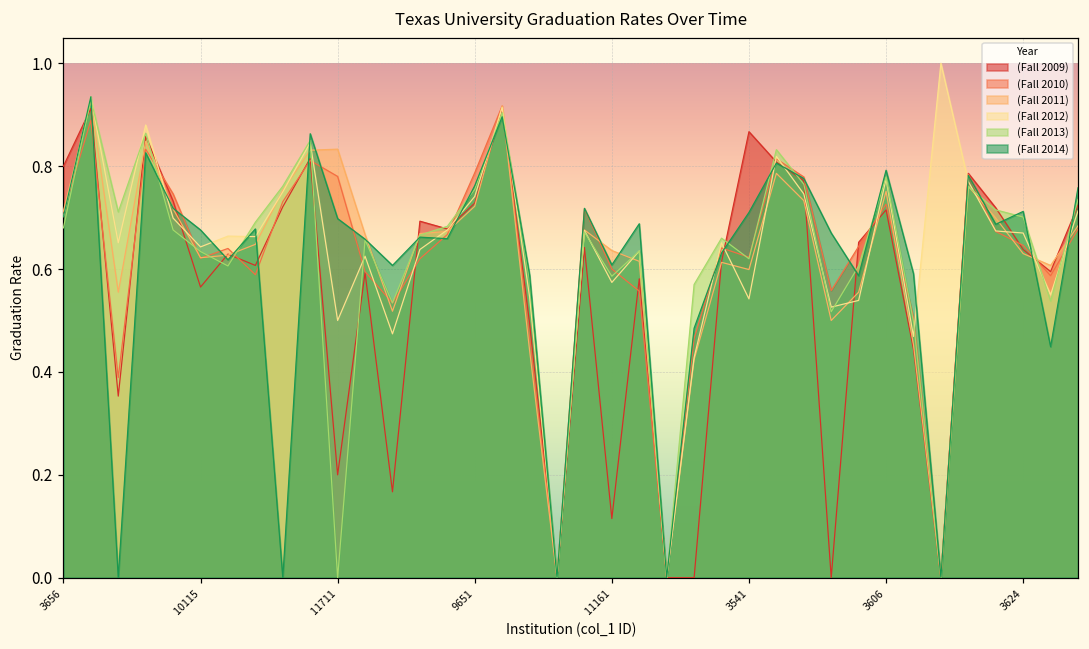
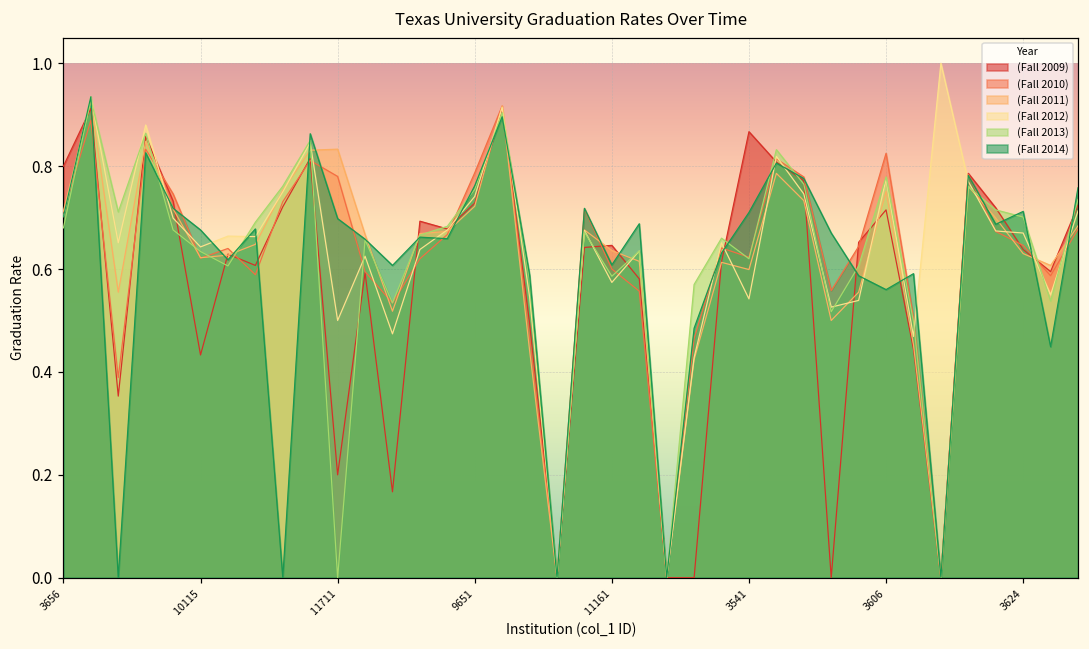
(Fall 2009), 10115: 0.57 -> 0.43
(Fall 2009), 11161: 0.12 -> 0.65
(Fall 2010), 3606: 0.73 -> 0.83
(Fall 2014), 3606: 0.79 -> 0.56
